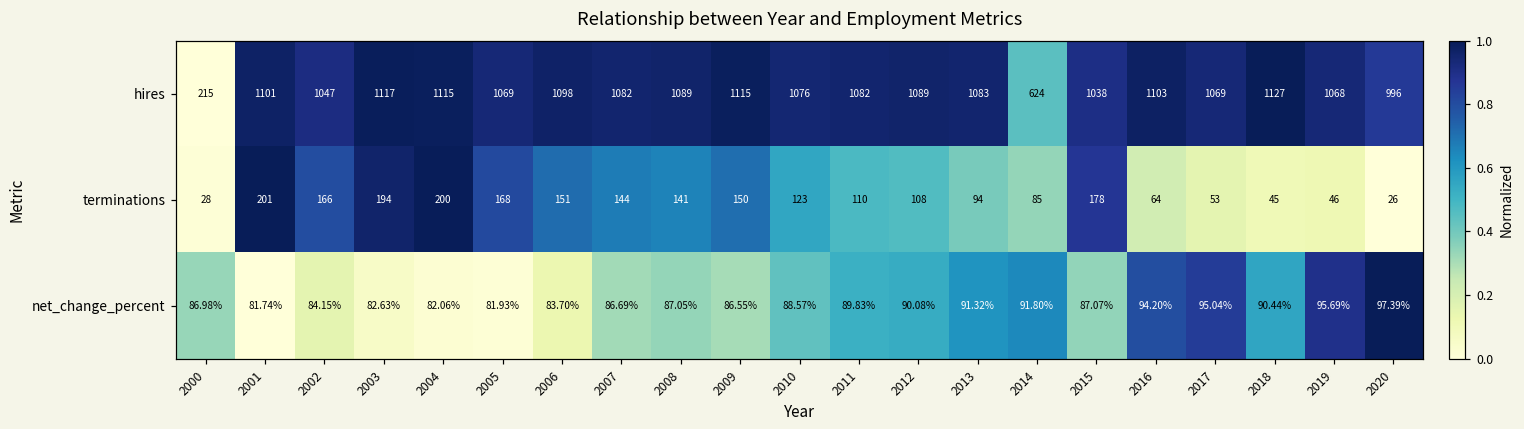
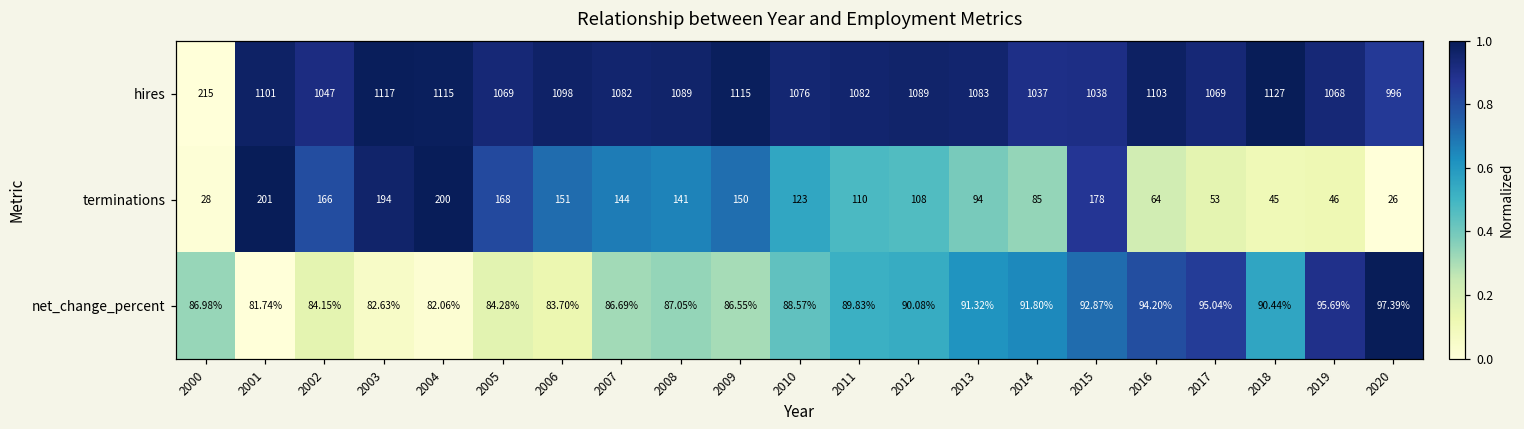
hires, 2014: 624 -> 1037
net_change_percent, 2005: 81.93% -> 84.28%
net_change_percent, 2015: 87.07% -> 92.87%
